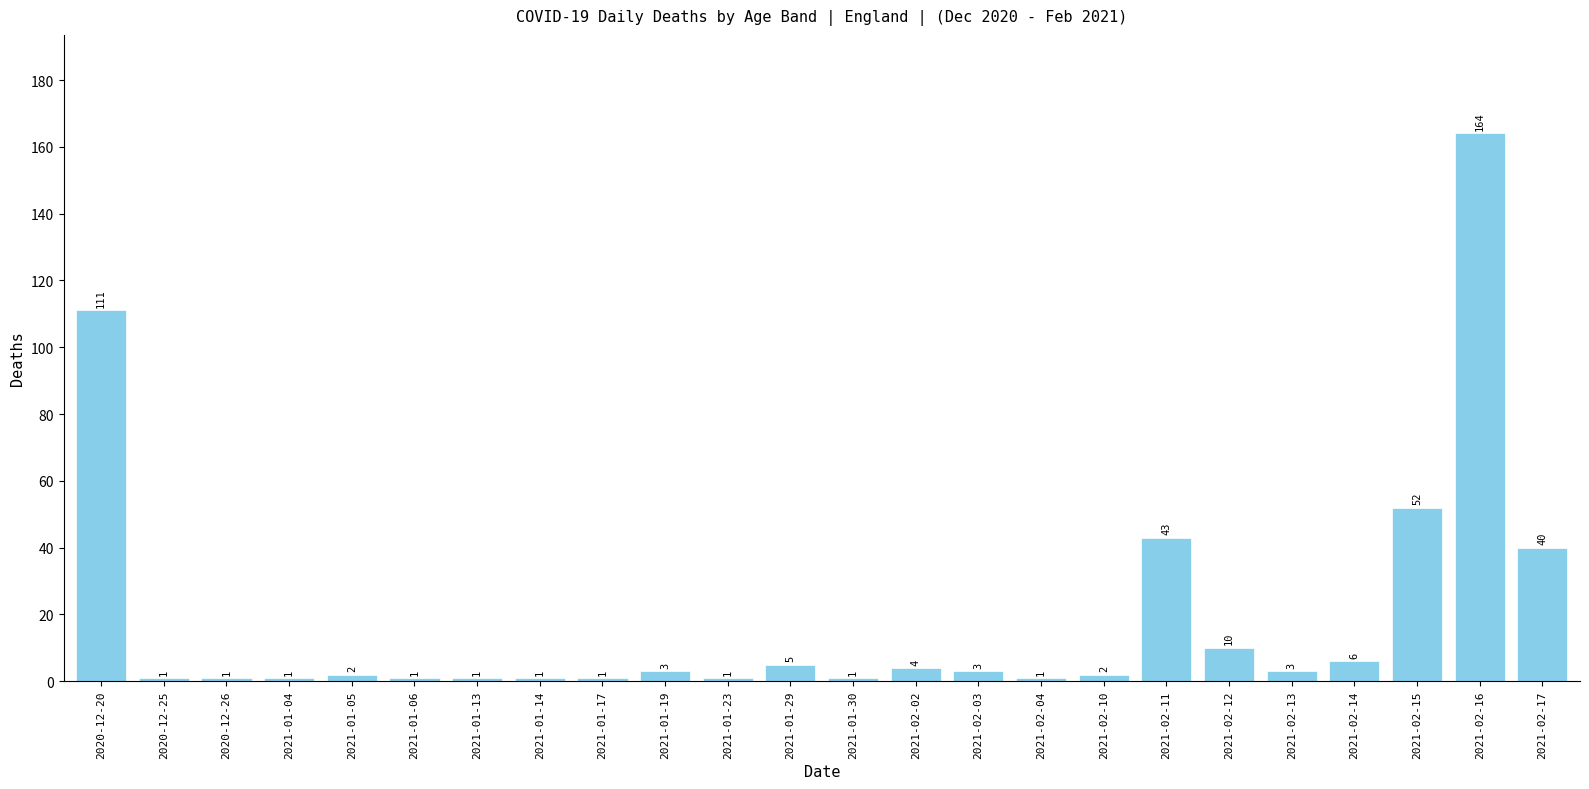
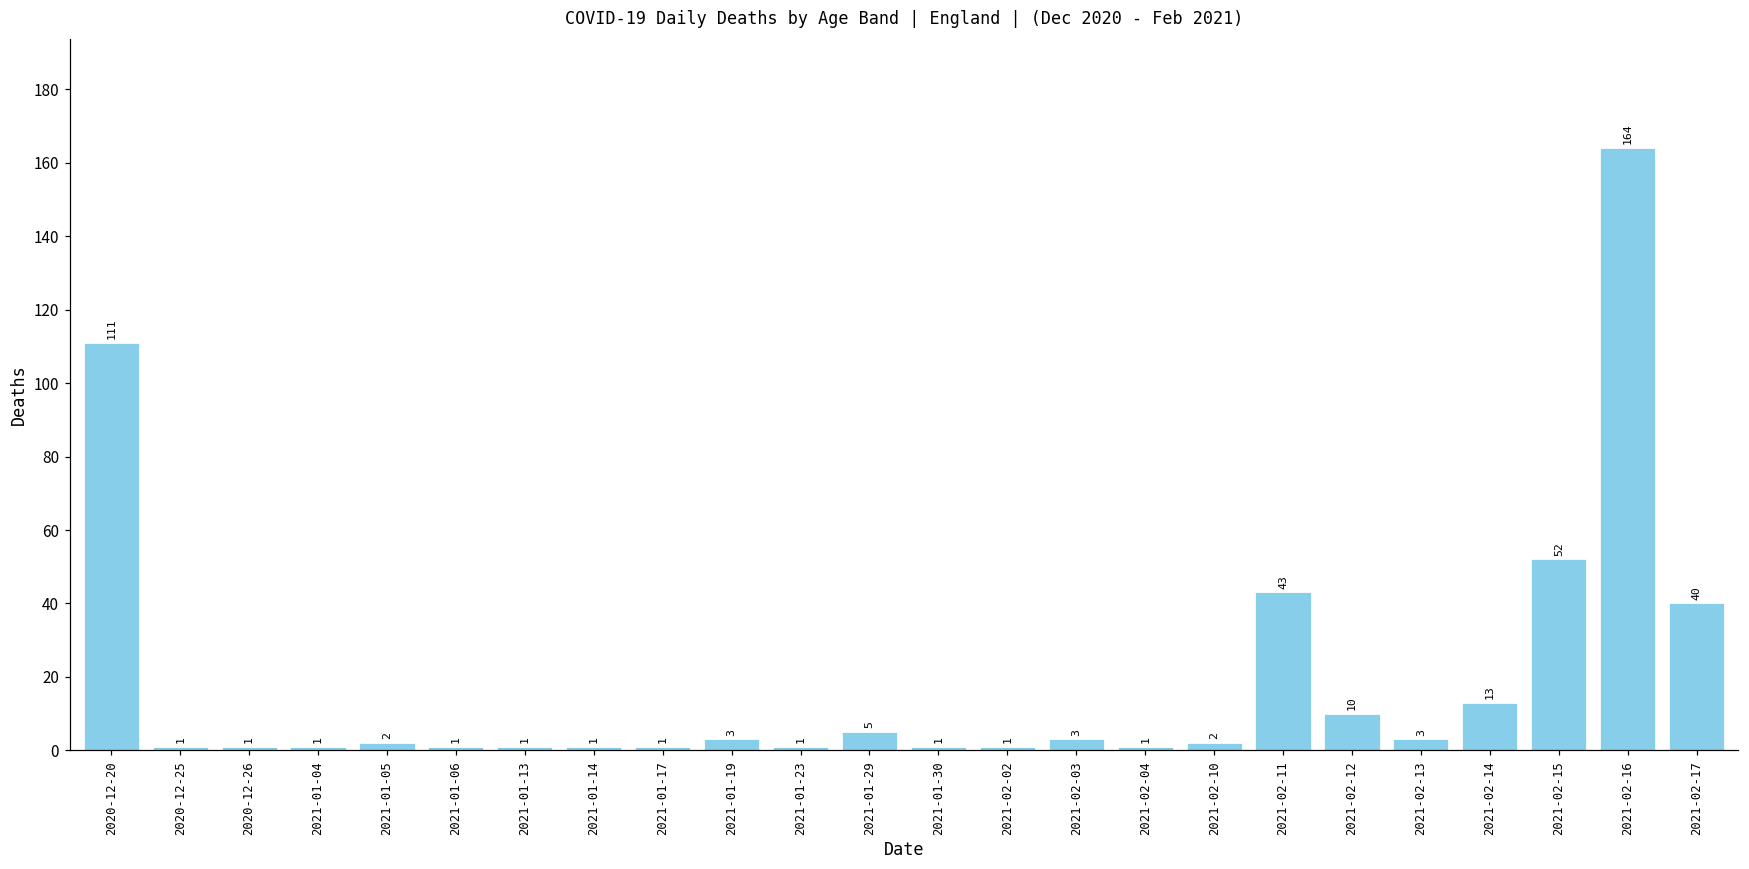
2021-02-02: 4 -> 1
2021-02-14: 6 -> 13
